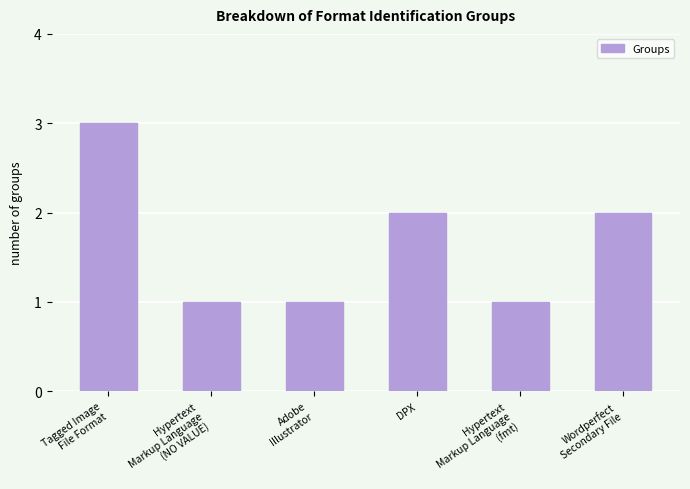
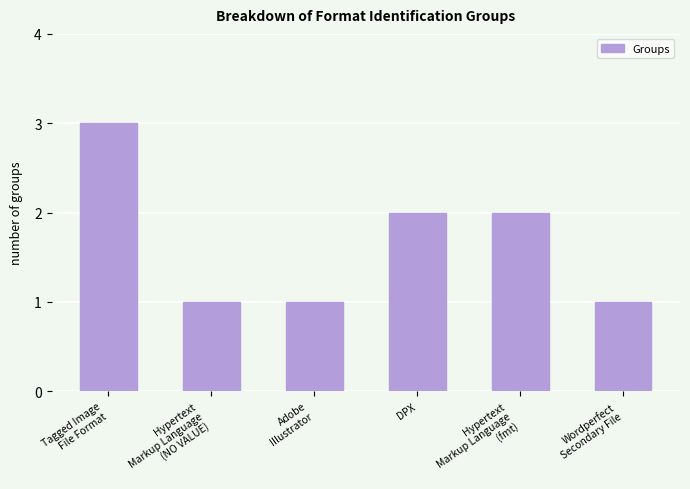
Hypertext Markup Language (fmt): 1 -> 2
Wordperfect Secondary File: 2 -> 1
